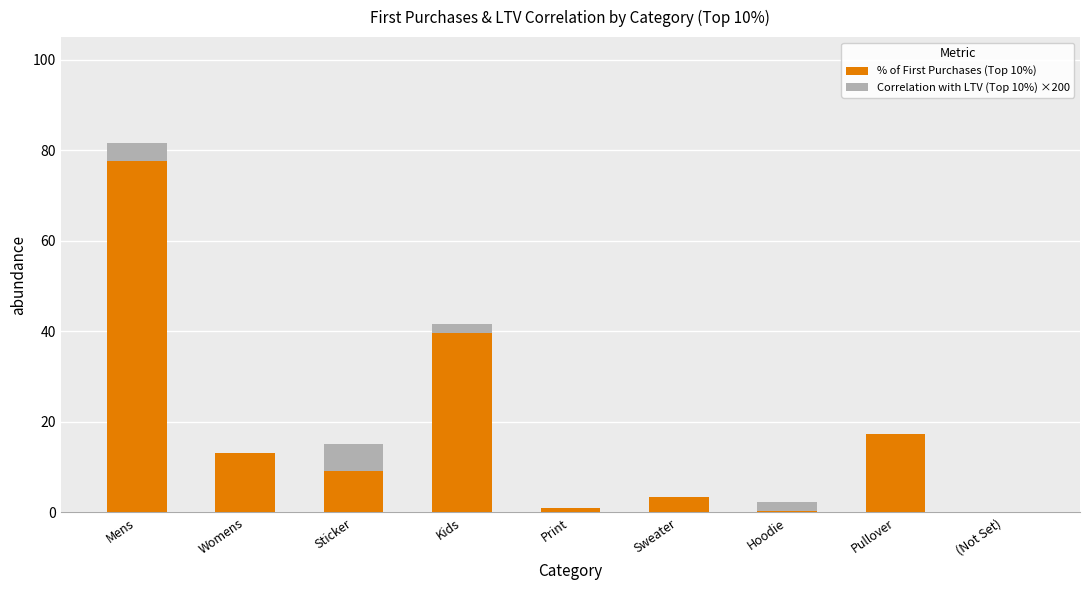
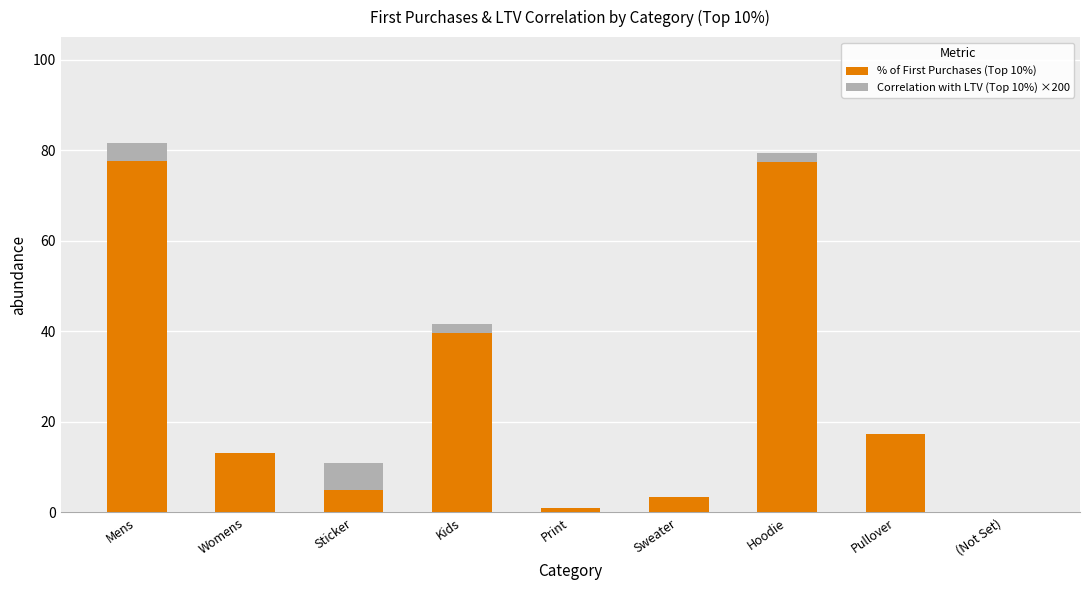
% of First Purchases (Top 10%), Sticker: 9 -> 5
% of First Purchases (Top 10%), Hoodie: 0 -> 77
